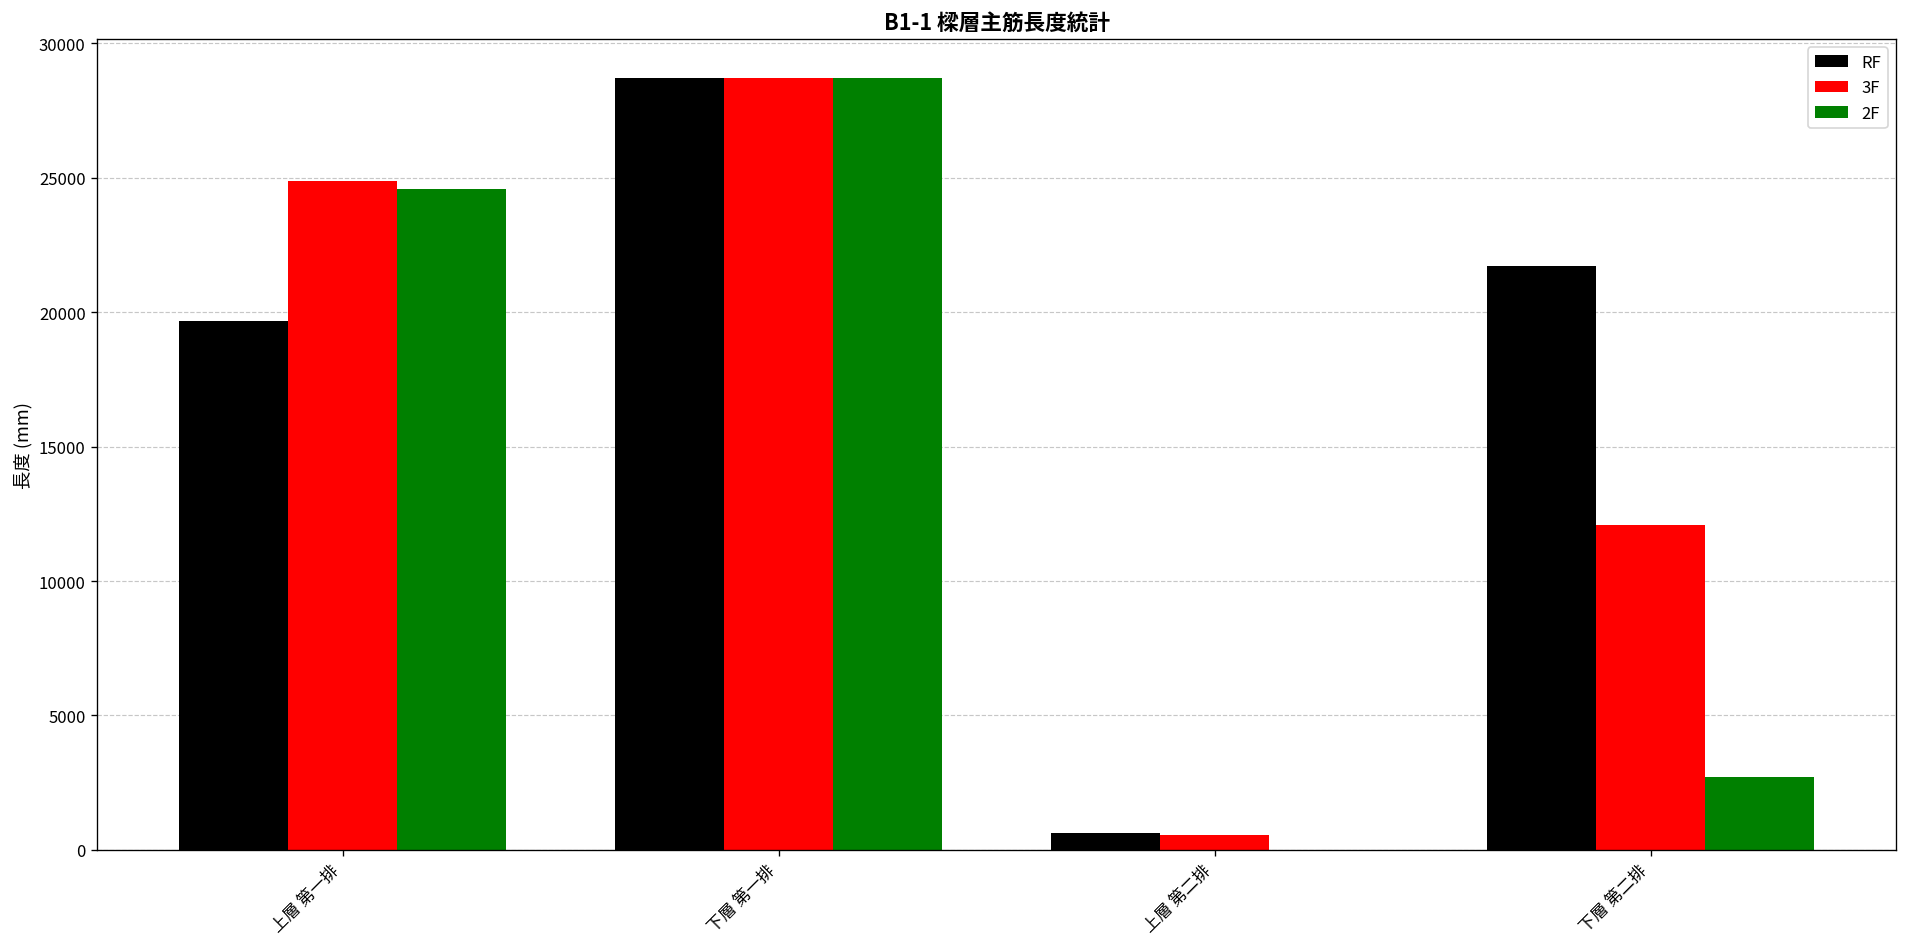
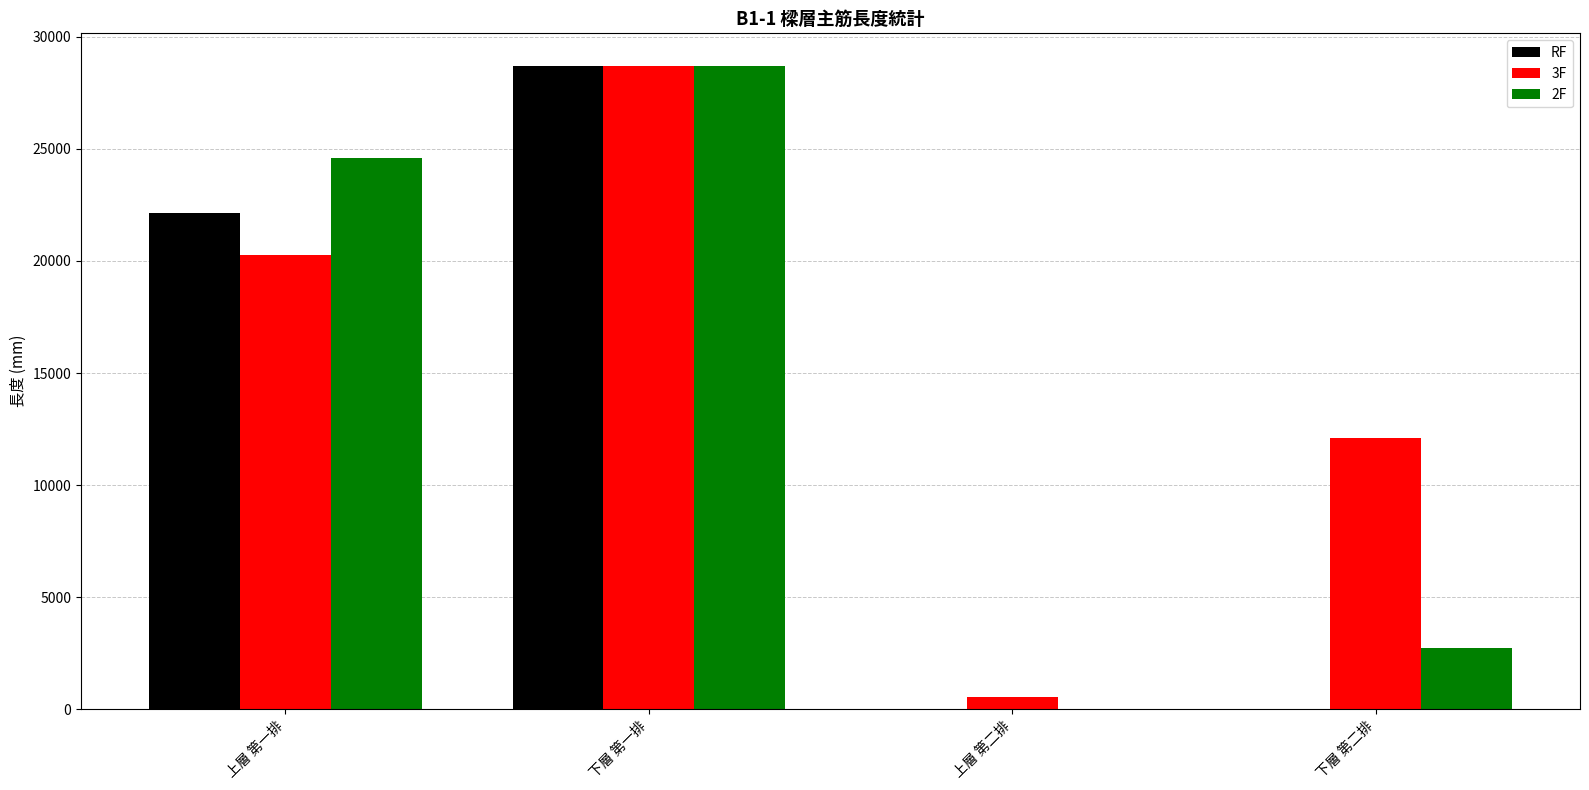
RF, 上層 第一排: 19700 -> 22100
3F, 上層 第一排: 24900 -> 20300
RF, 上層 第二排: 600 -> 0
RF, 下層 第二排: 21700 -> 0
